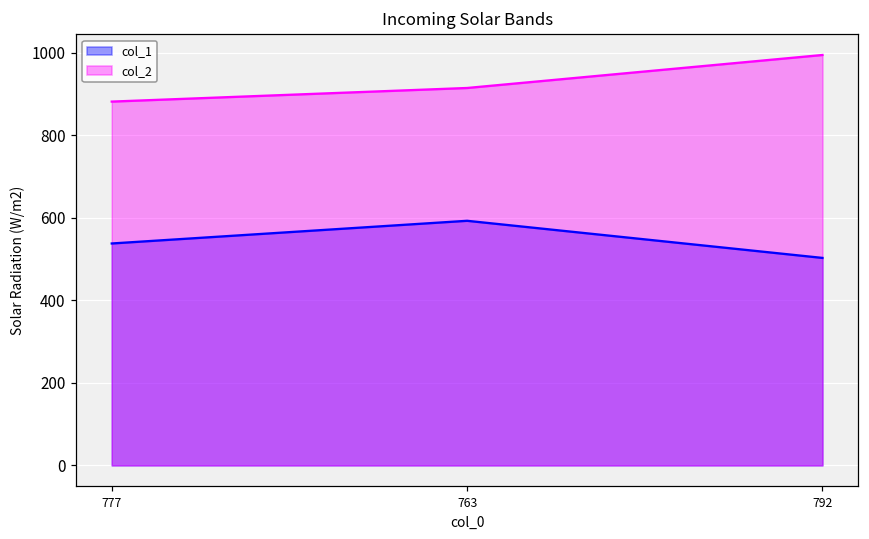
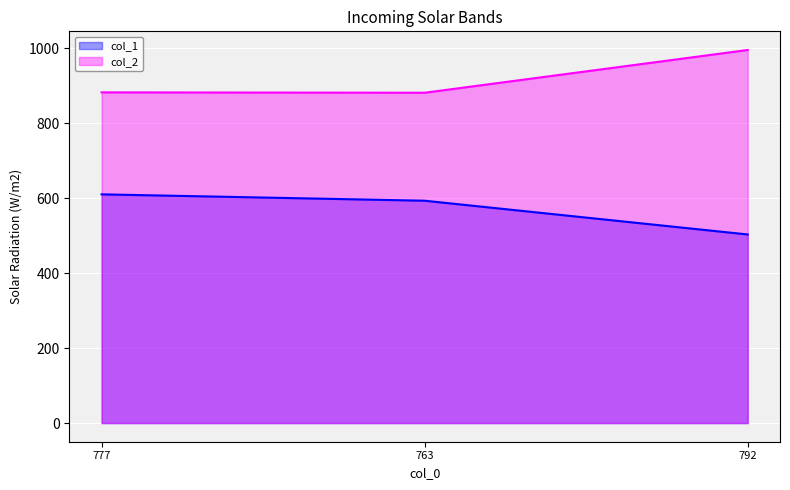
col_1, 777: 540 -> 610
col_2, 763: 920 -> 880
